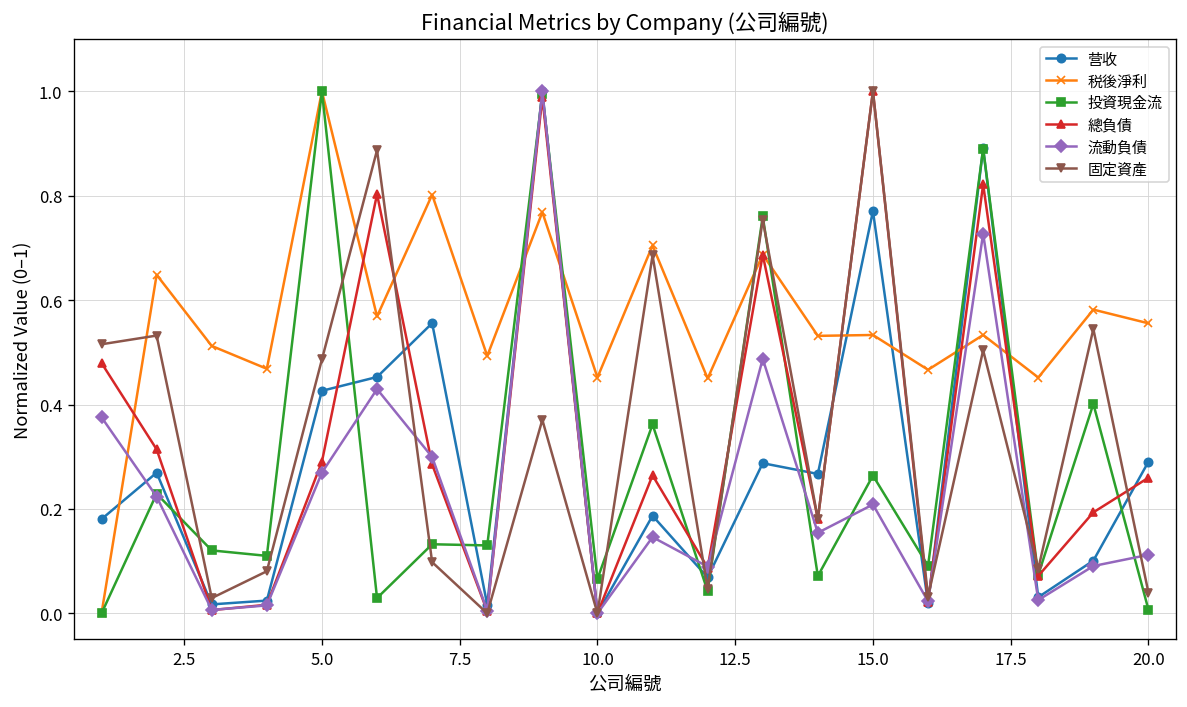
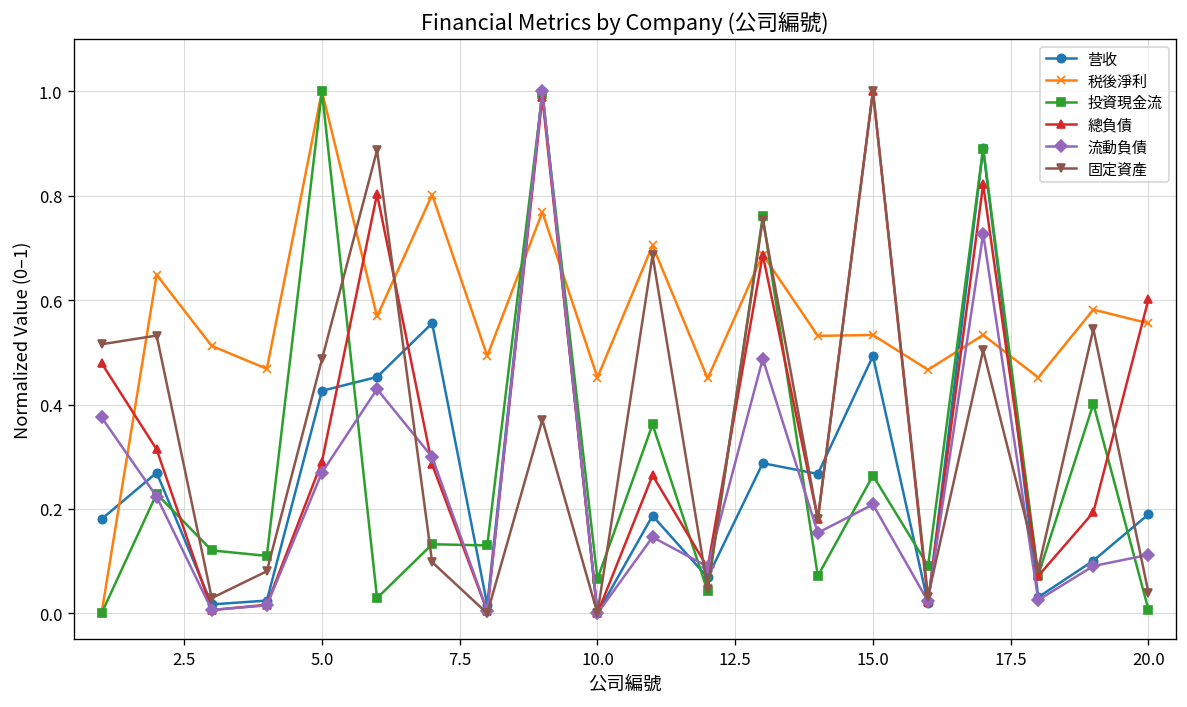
营收, 15.0: 0.77 -> 0.49
营收, 20.0: 0.29 -> 0.19
總負債, 20.0: 0.26 -> 0.60
